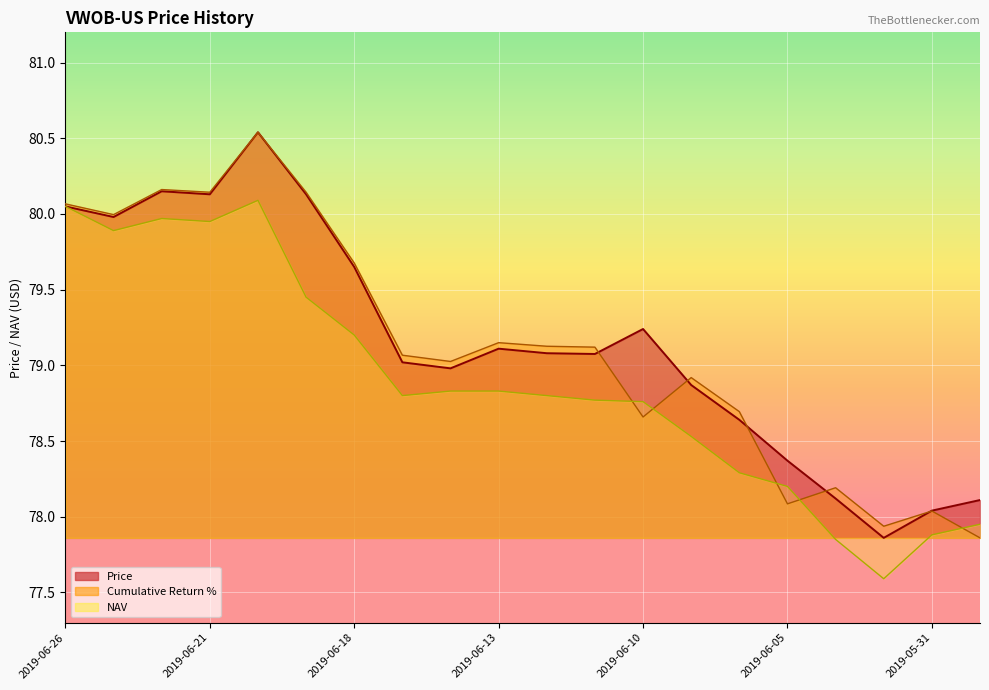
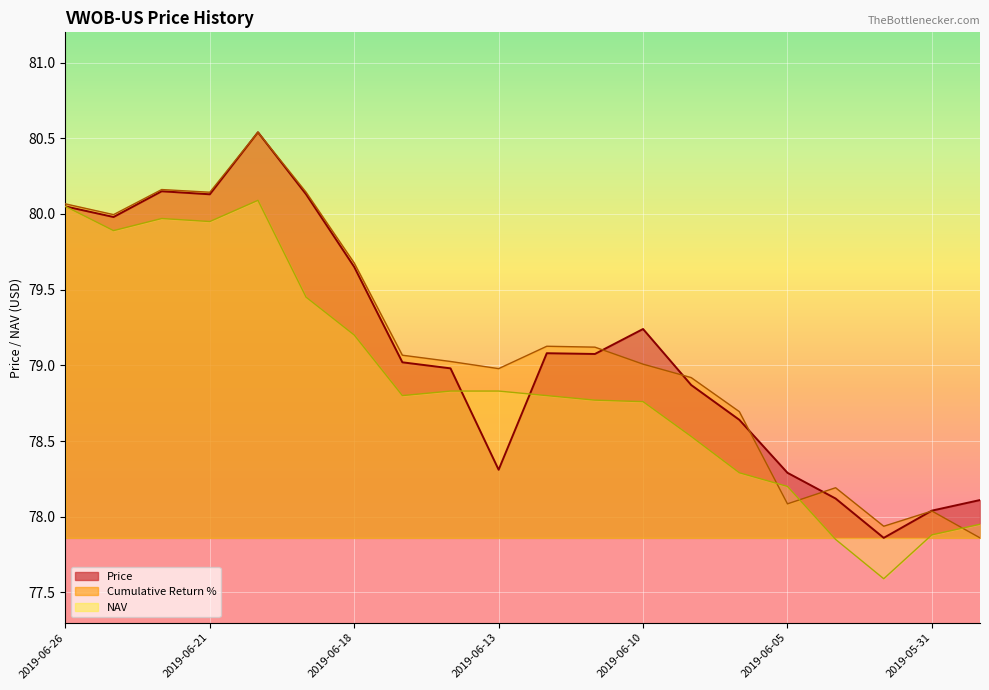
Price, 2019-06-13: 79.11 -> 78.31
Cumulative Return %, 2019-06-13: 79.15 -> 78.98
Cumulative Return %, 2019-06-10: 78.66 -> 79.01
Price, 2019-06-05: 78.37 -> 78.29
